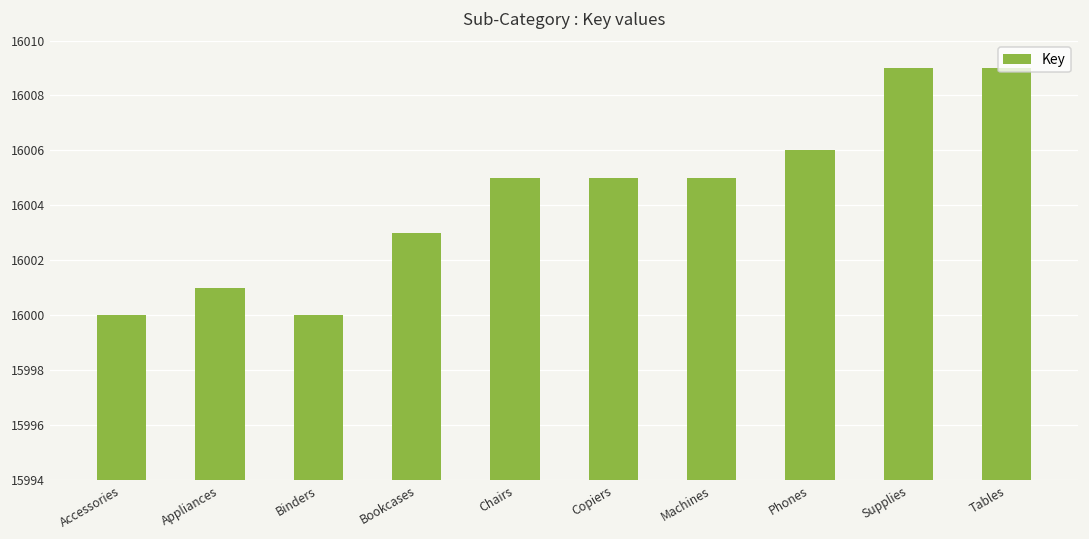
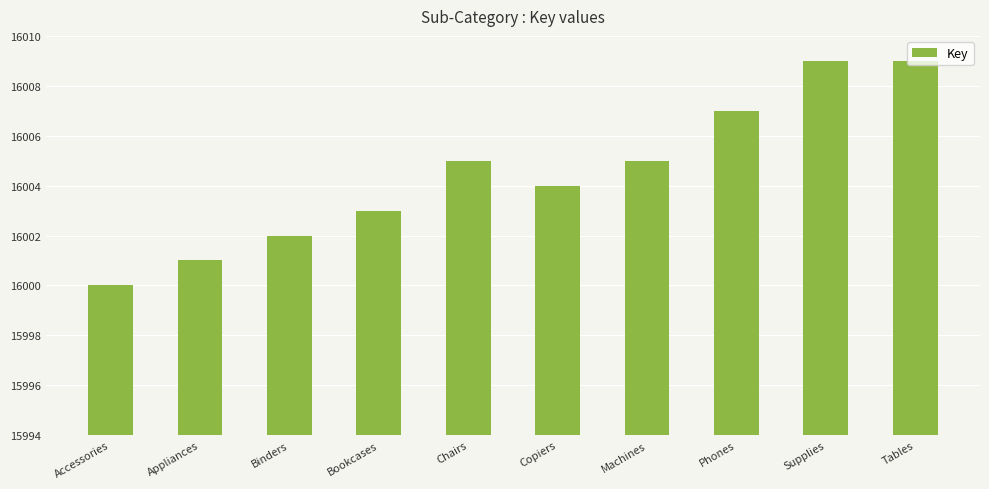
Binders: 16000 -> 16002
Copiers: 16005 -> 16004
Phones: 16006 -> 16007
